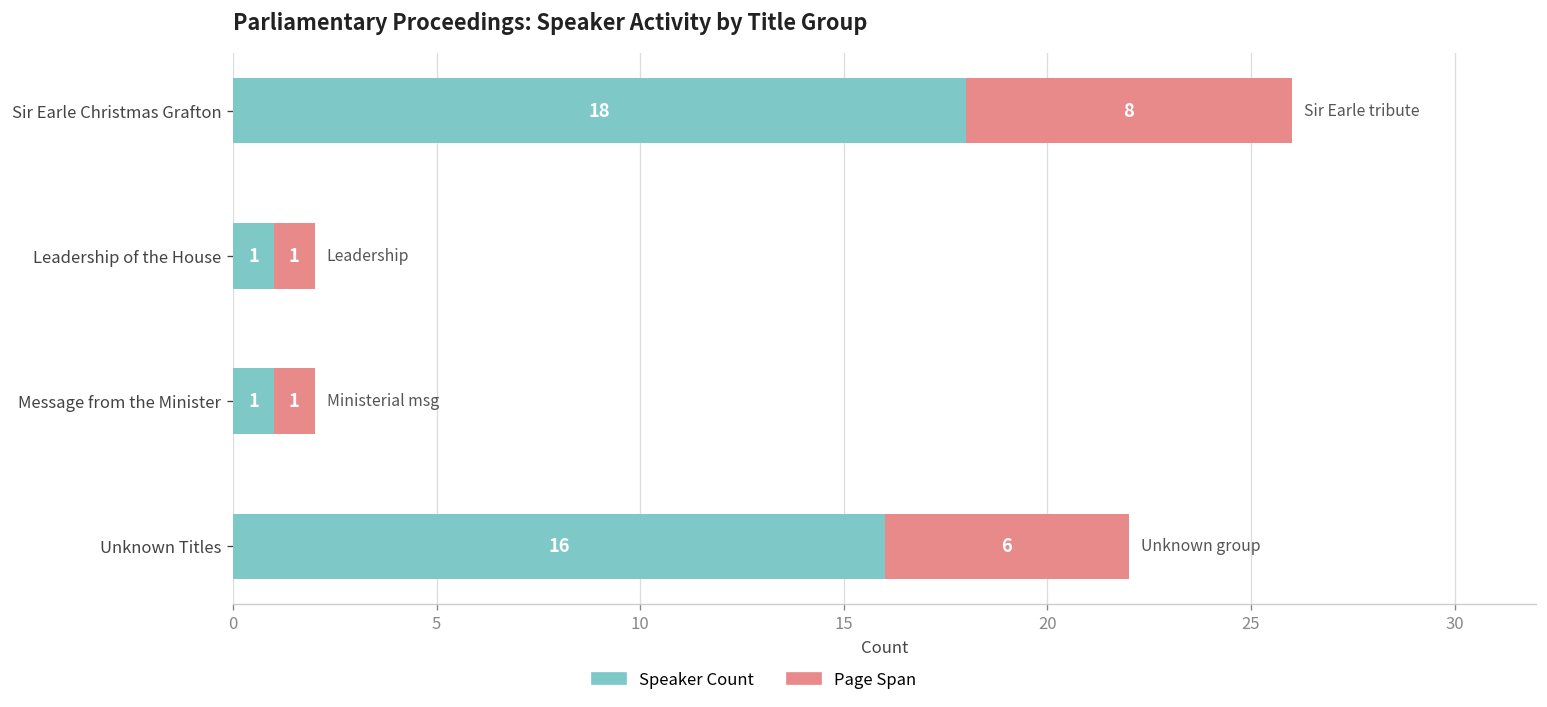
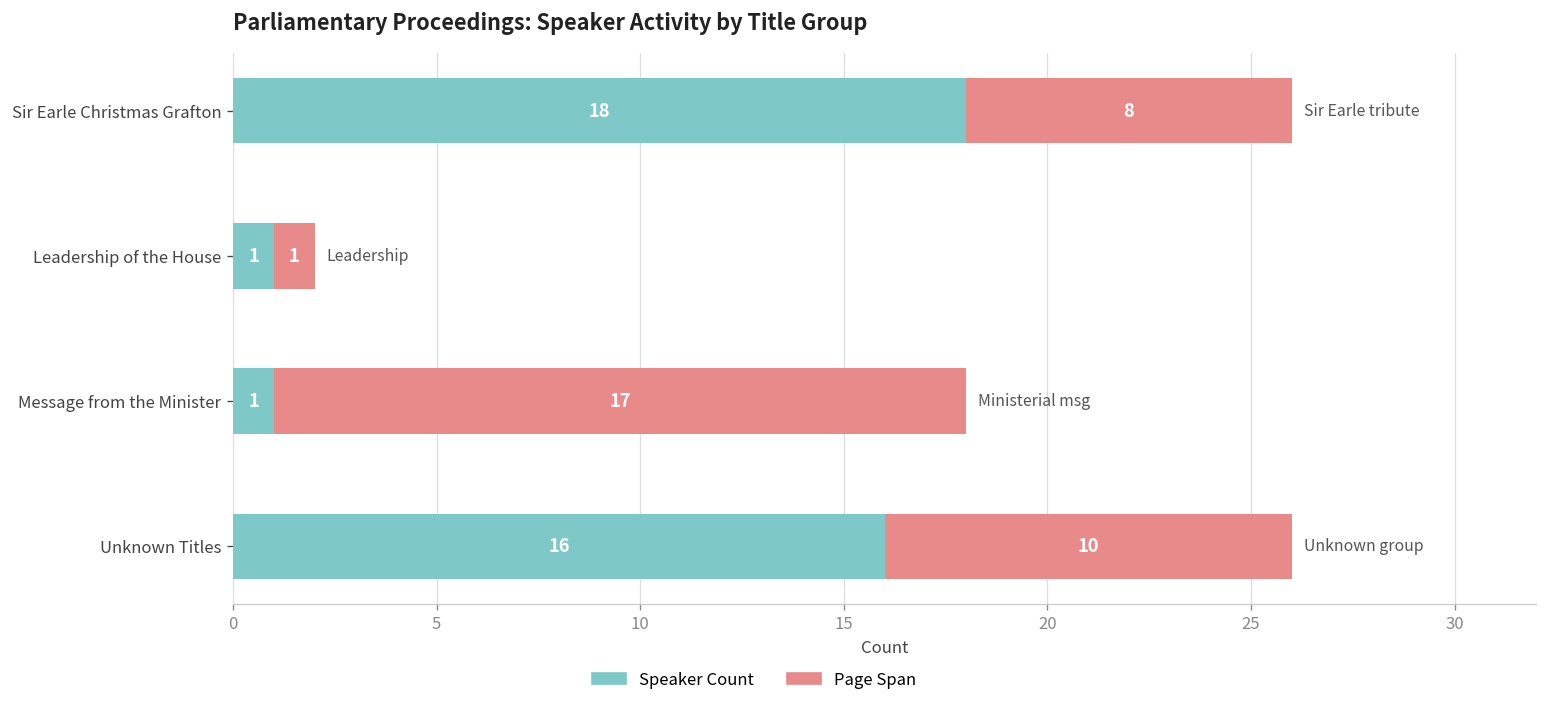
Page Span, Message from the Minister: 1 -> 17
Page Span, Unknown Titles: 6 -> 10
